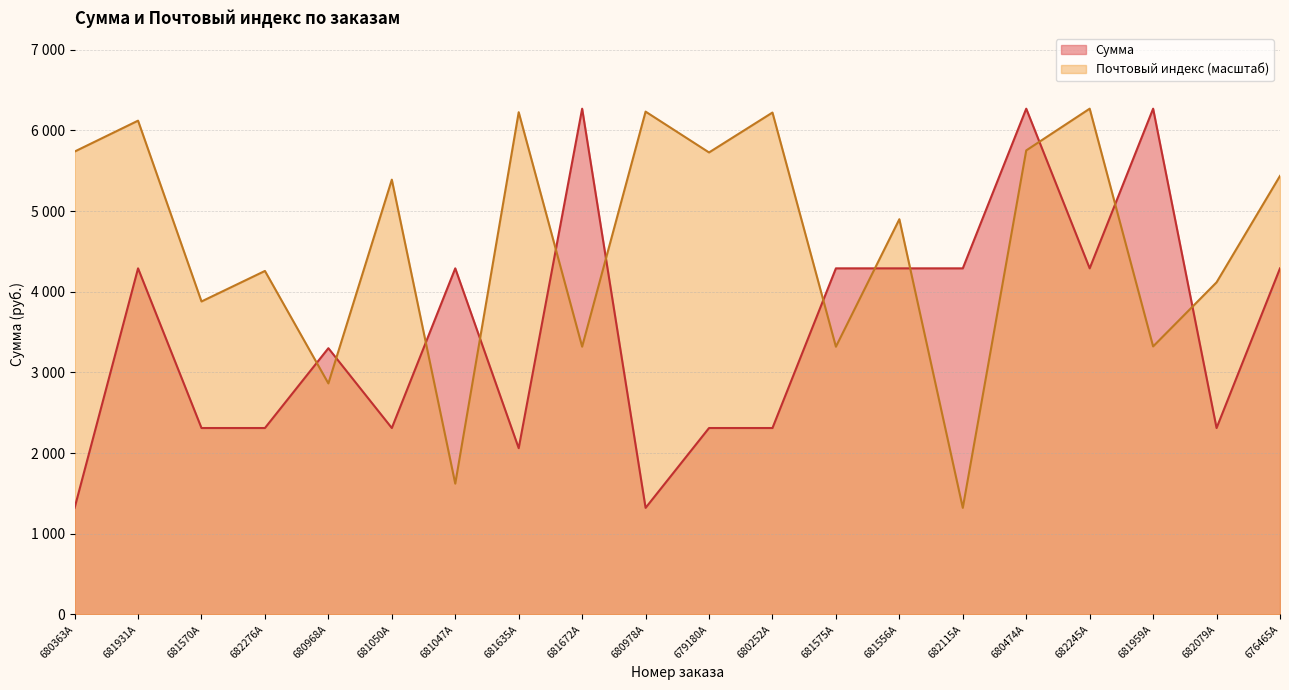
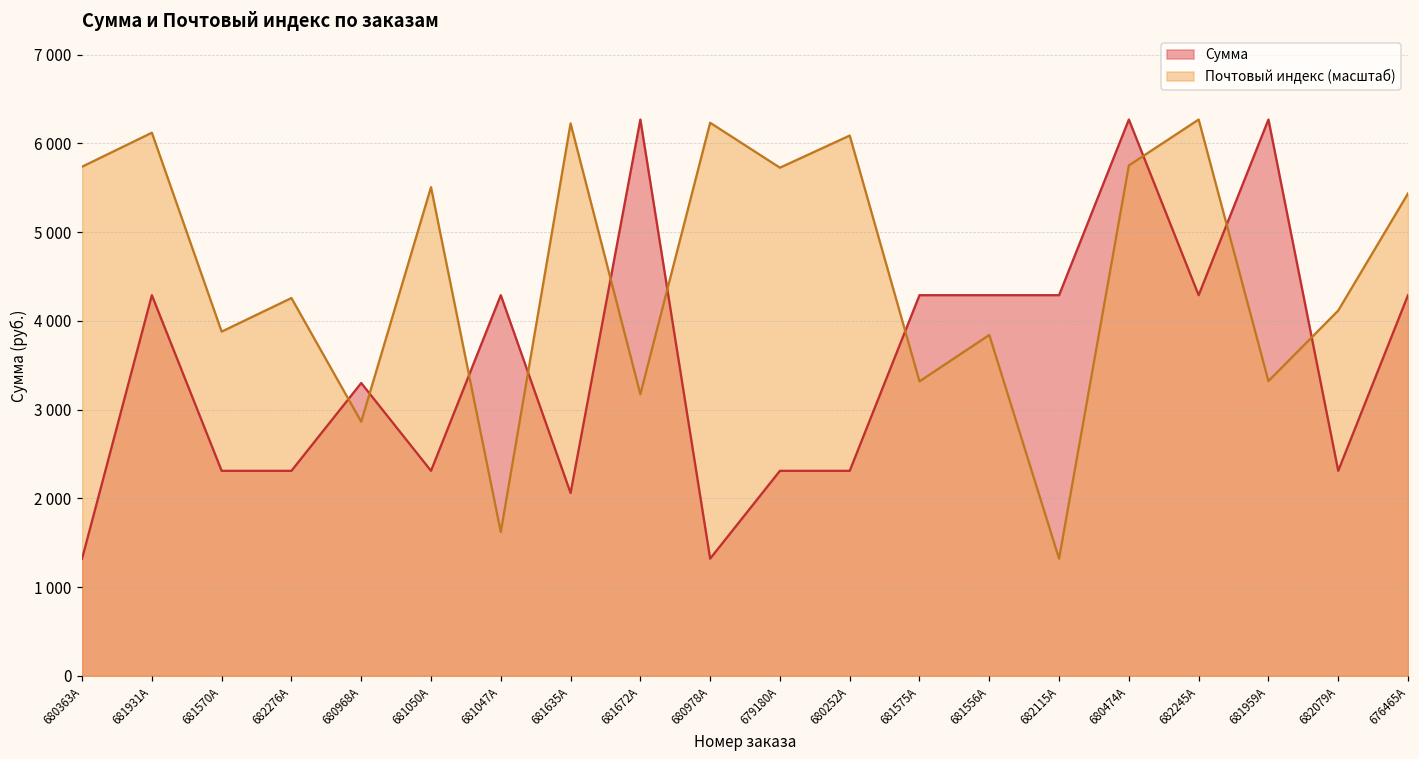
Почтовый индекс (масштаб), 681050A: 5400 -> 5500
Почтовый индекс (масштаб), 681672A: 3300 -> 3200
Почтовый индекс (масштаб), 680252A: 6200 -> 6100
Почтовый индекс (масштаб), 681556A: 4900 -> 3800
